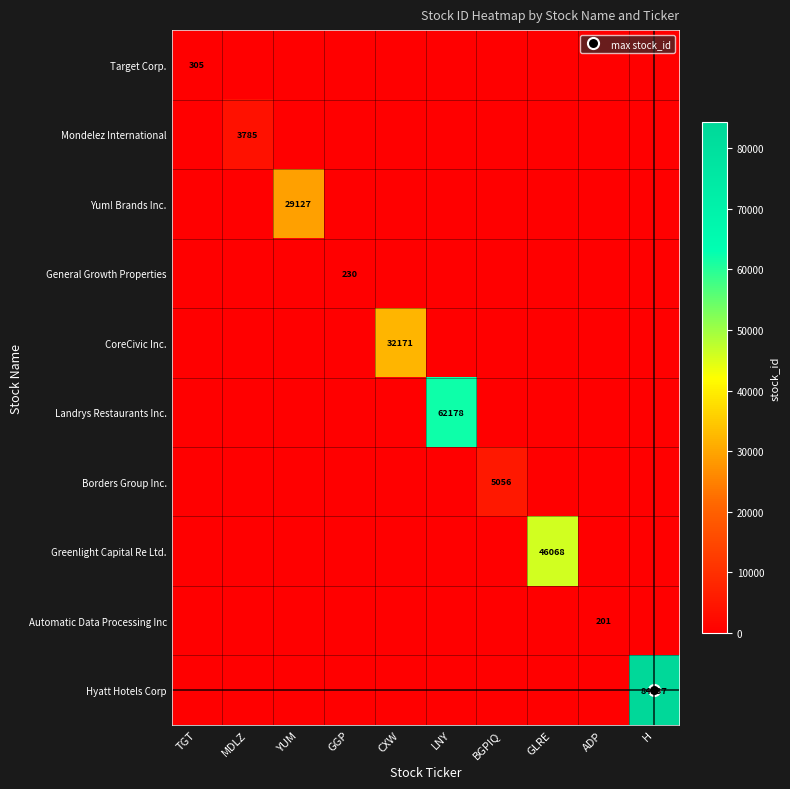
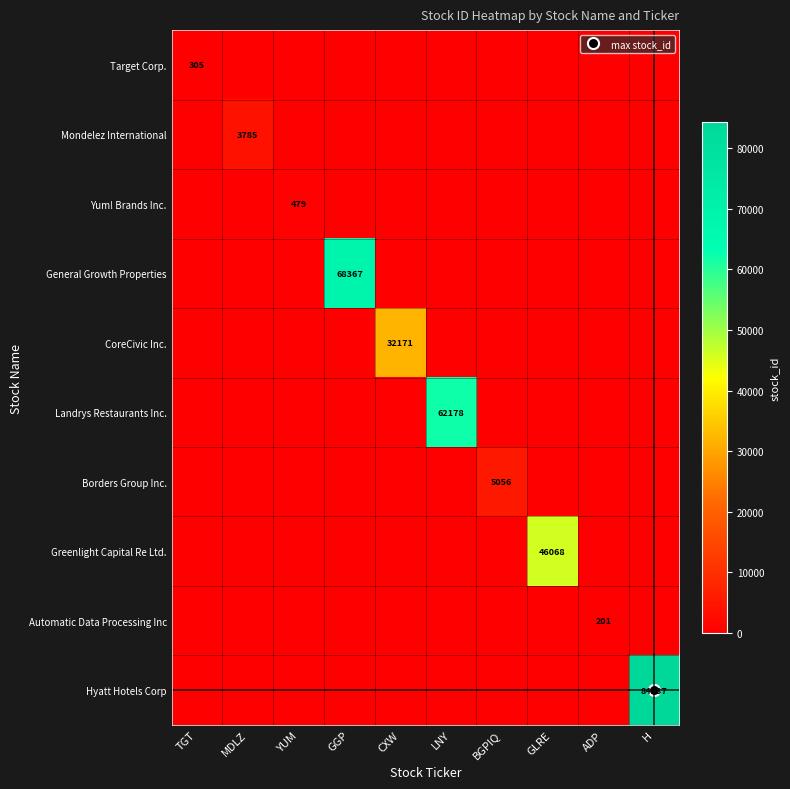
Yum! Brands Inc., YUM: 29127 -> 479
General Growth Properties, GGP: 230 -> 68367
